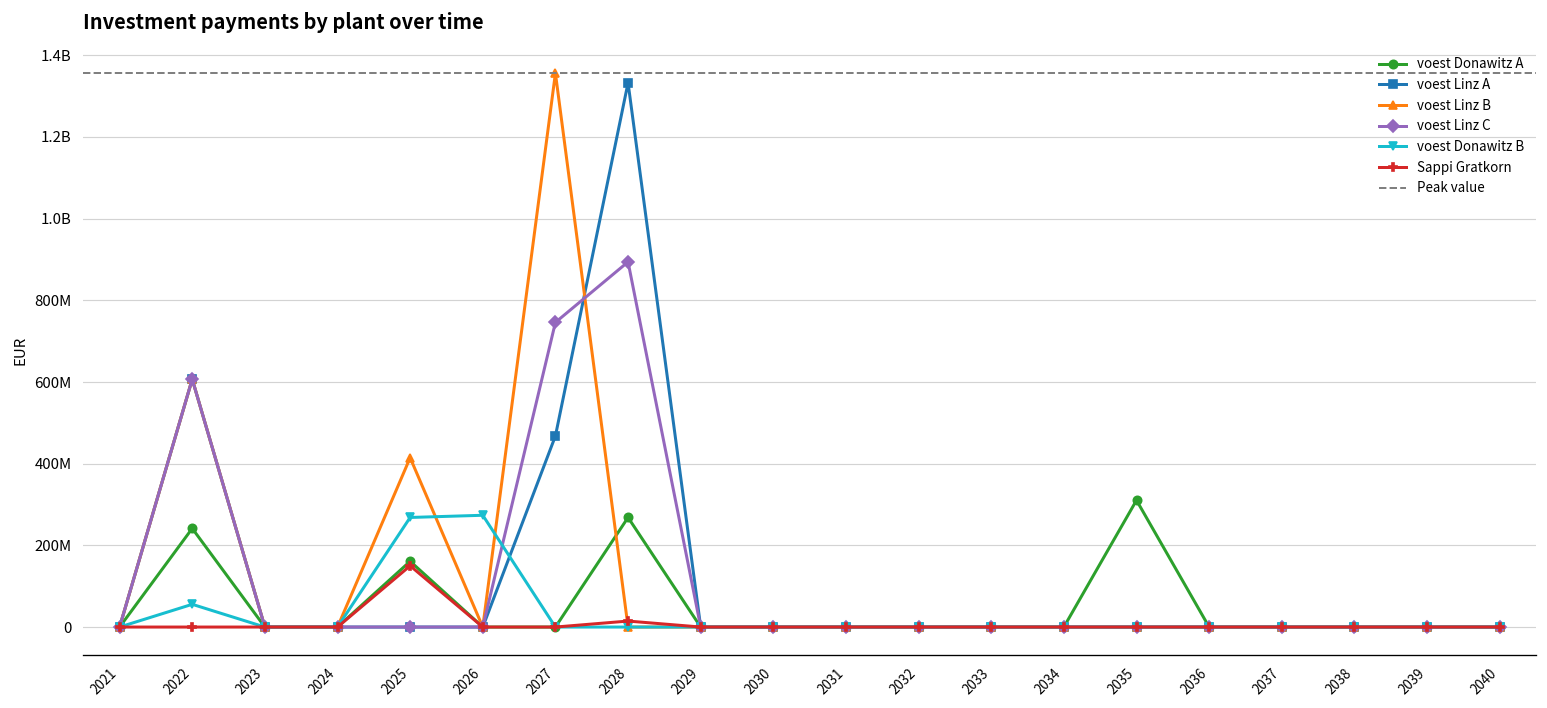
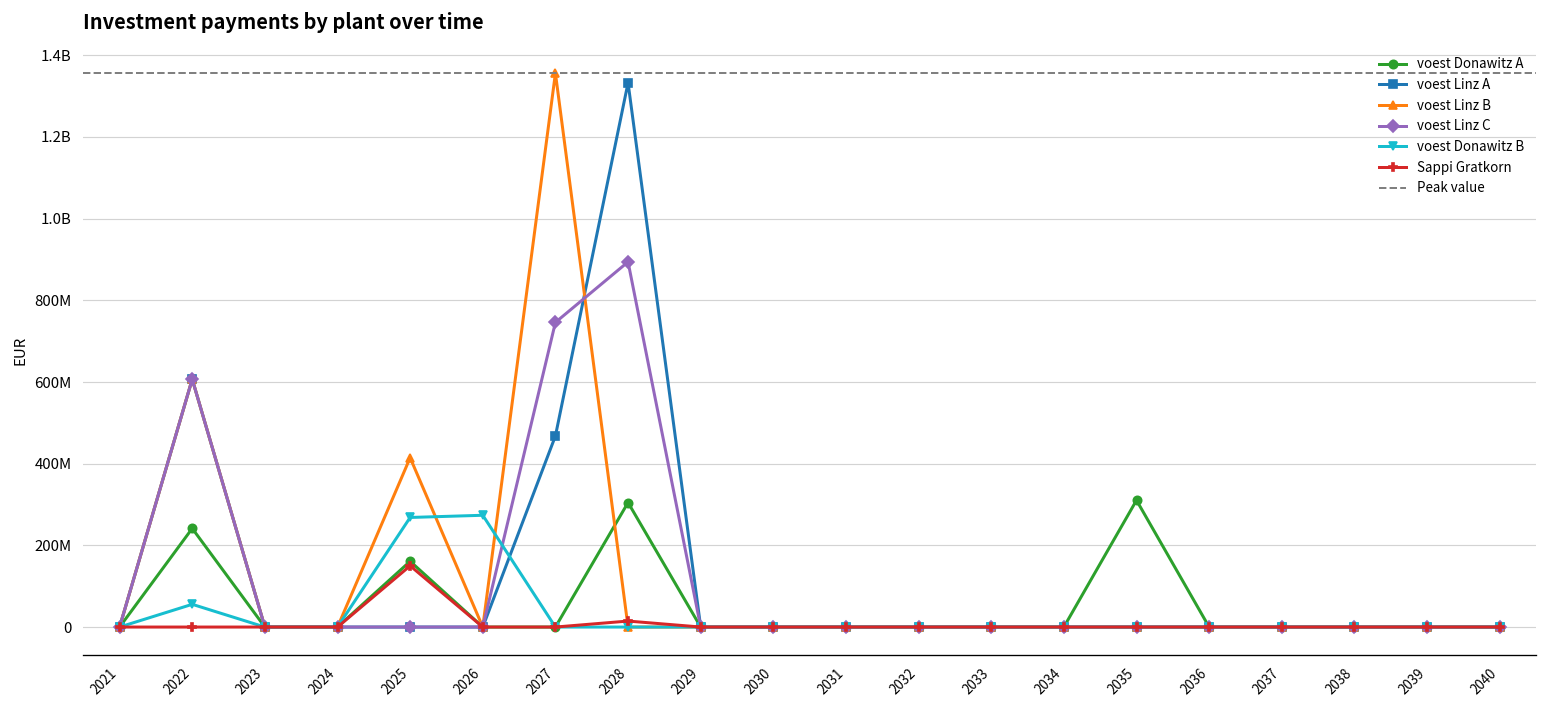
voest Donawitz A, 2028: 270000000 -> 300000000
